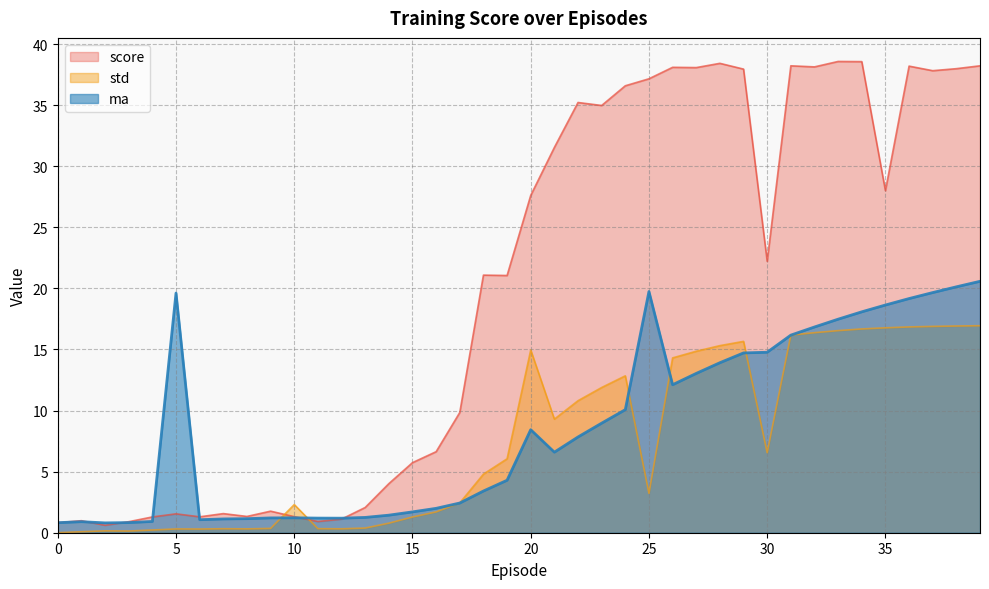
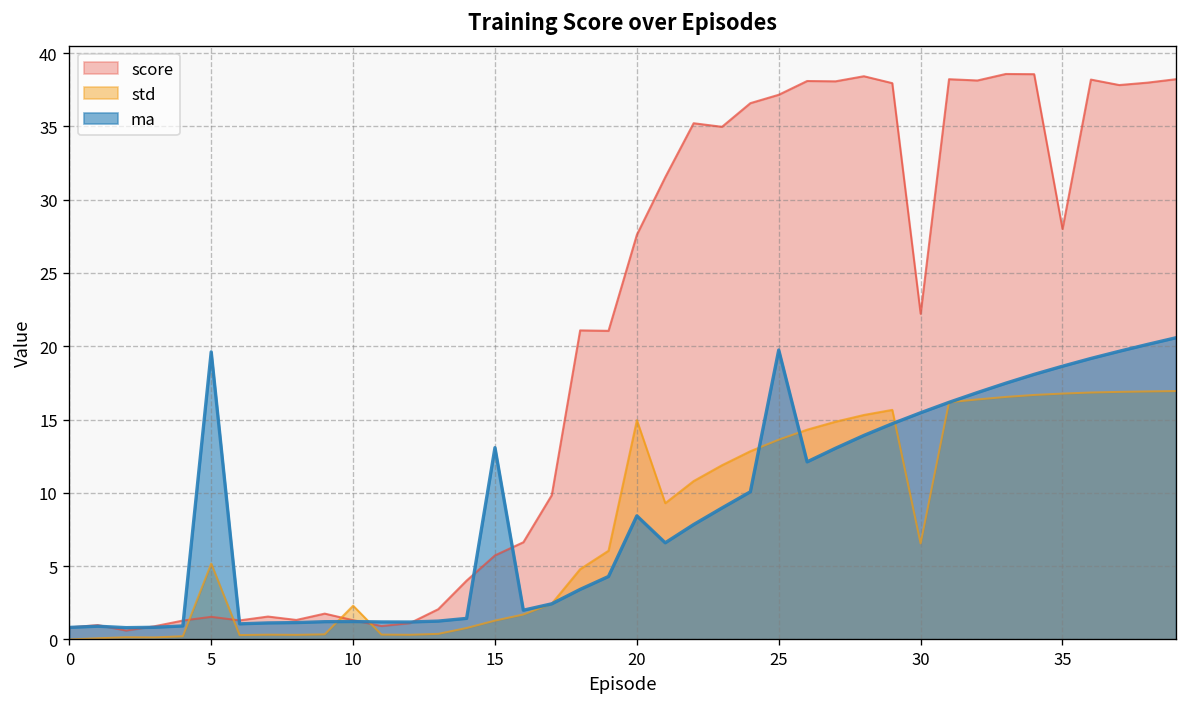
std, 5: 0.3 -> 5.2
ma, 15: 1.7 -> 13.1
std, 25: 3.2 -> 13.6
ma, 30: 14.8 -> 15.5
